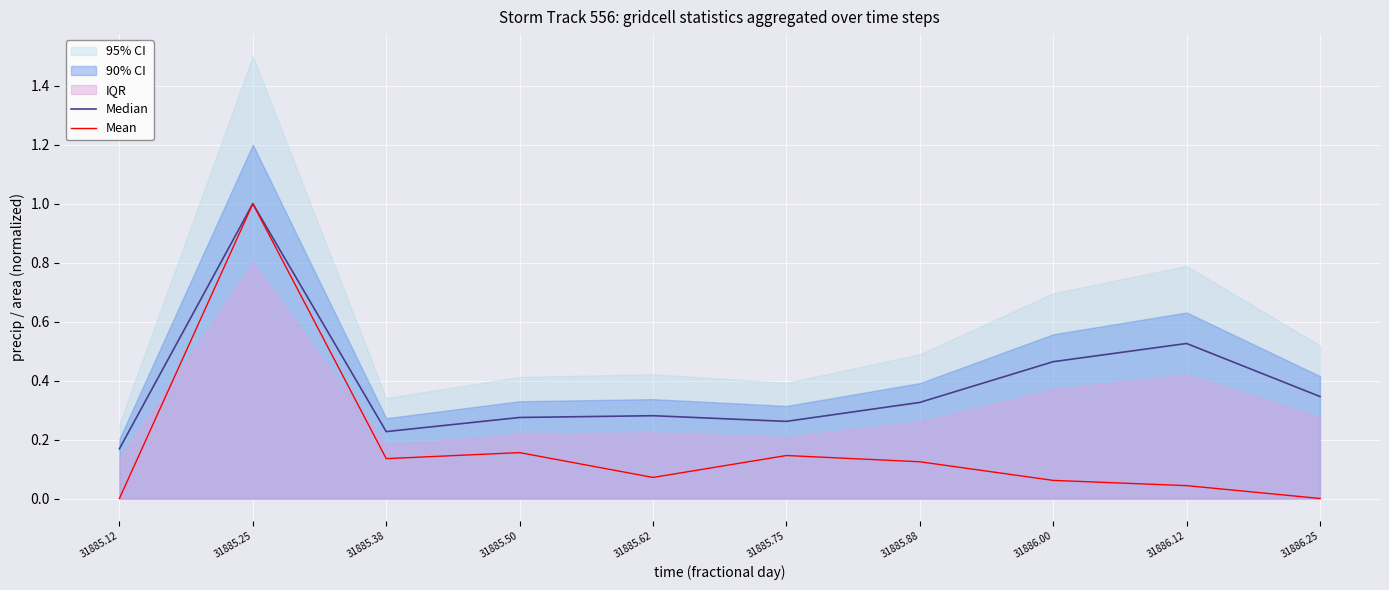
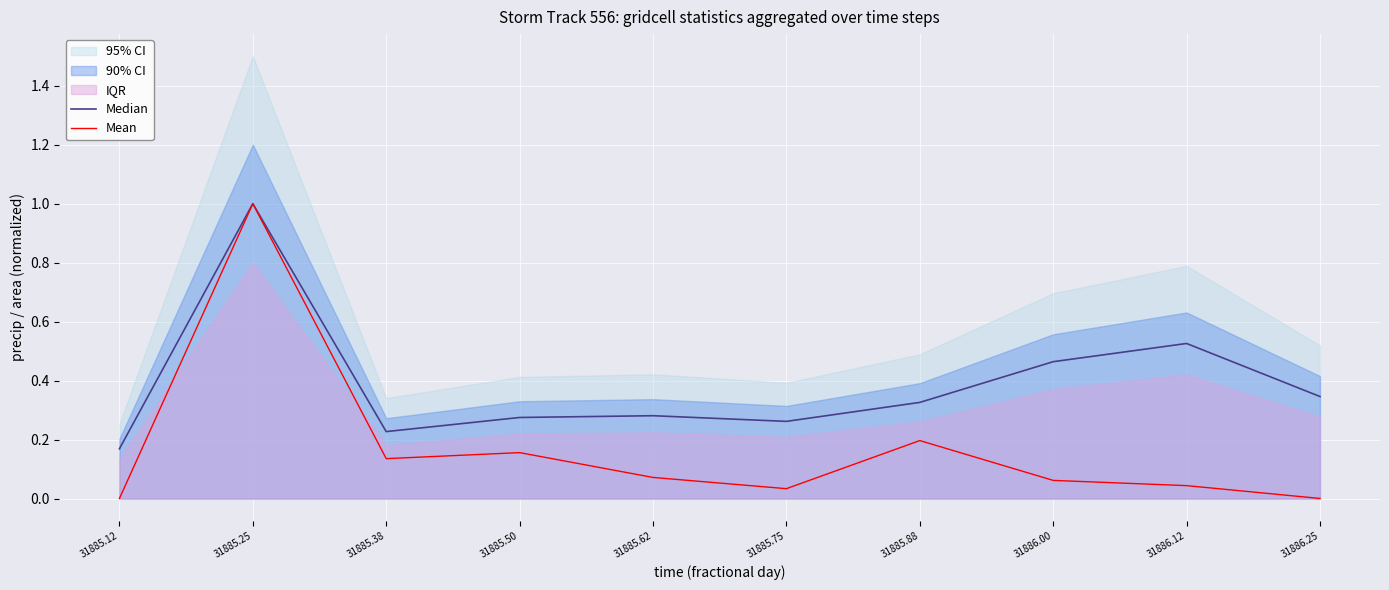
Mean, 31885.75: 0.15 -> 0.03
Mean, 31885.88: 0.12 -> 0.20
